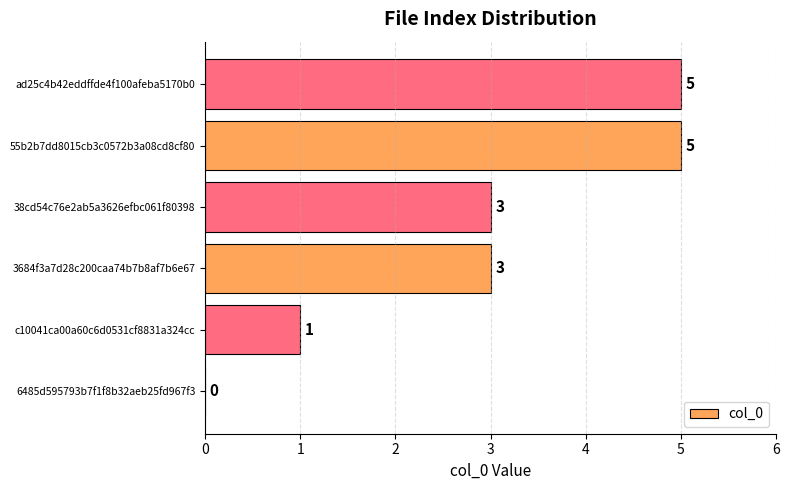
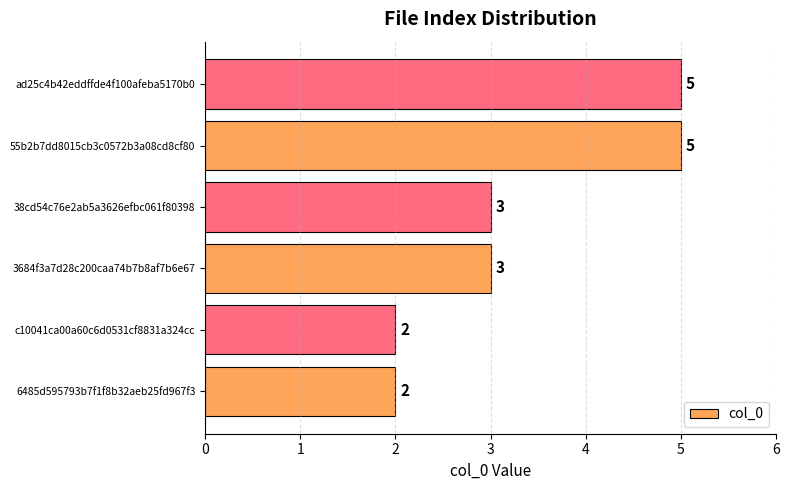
c10041ca00a60c6d0531cf8831a324cc: 1 -> 2
6485d595793b7f1f8b32aeb25fd967f3: 0 -> 2
